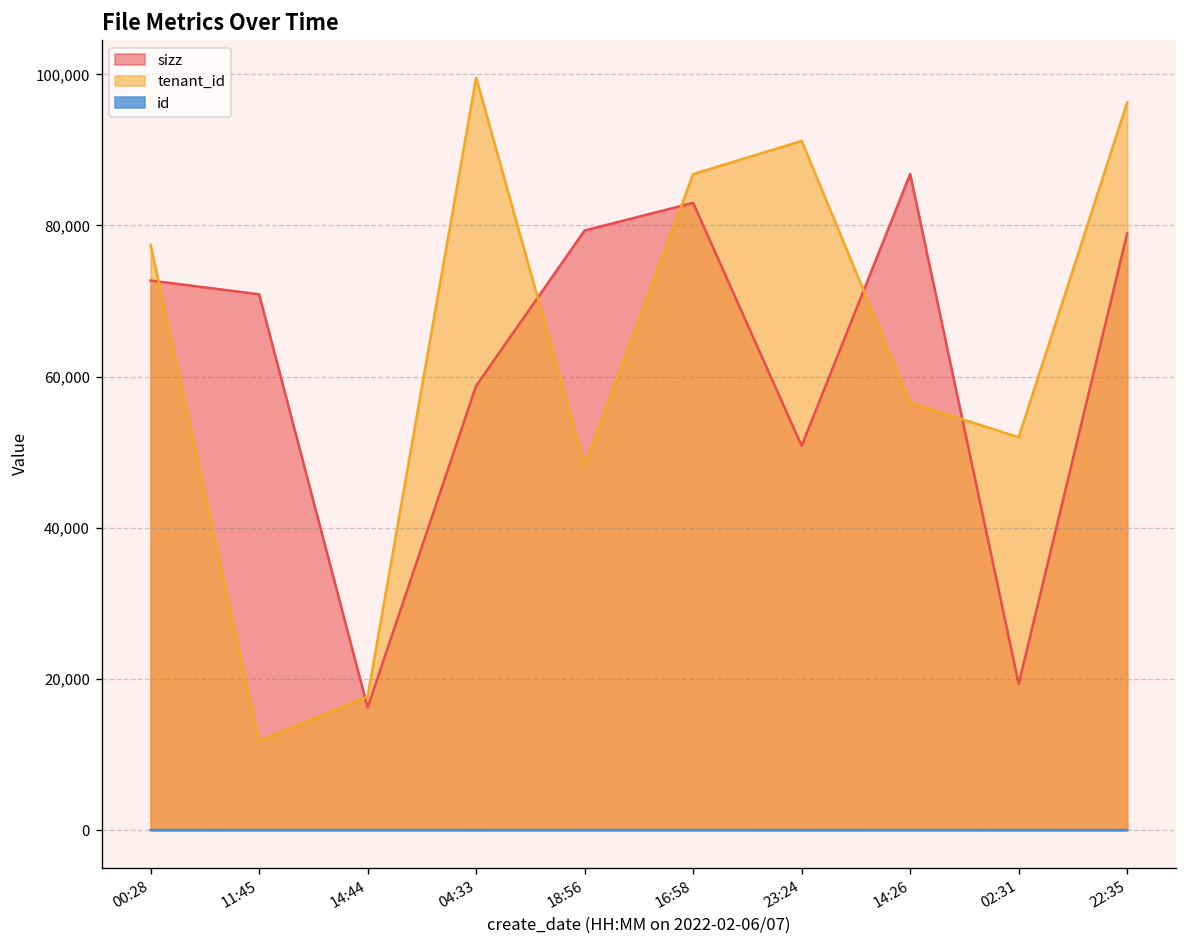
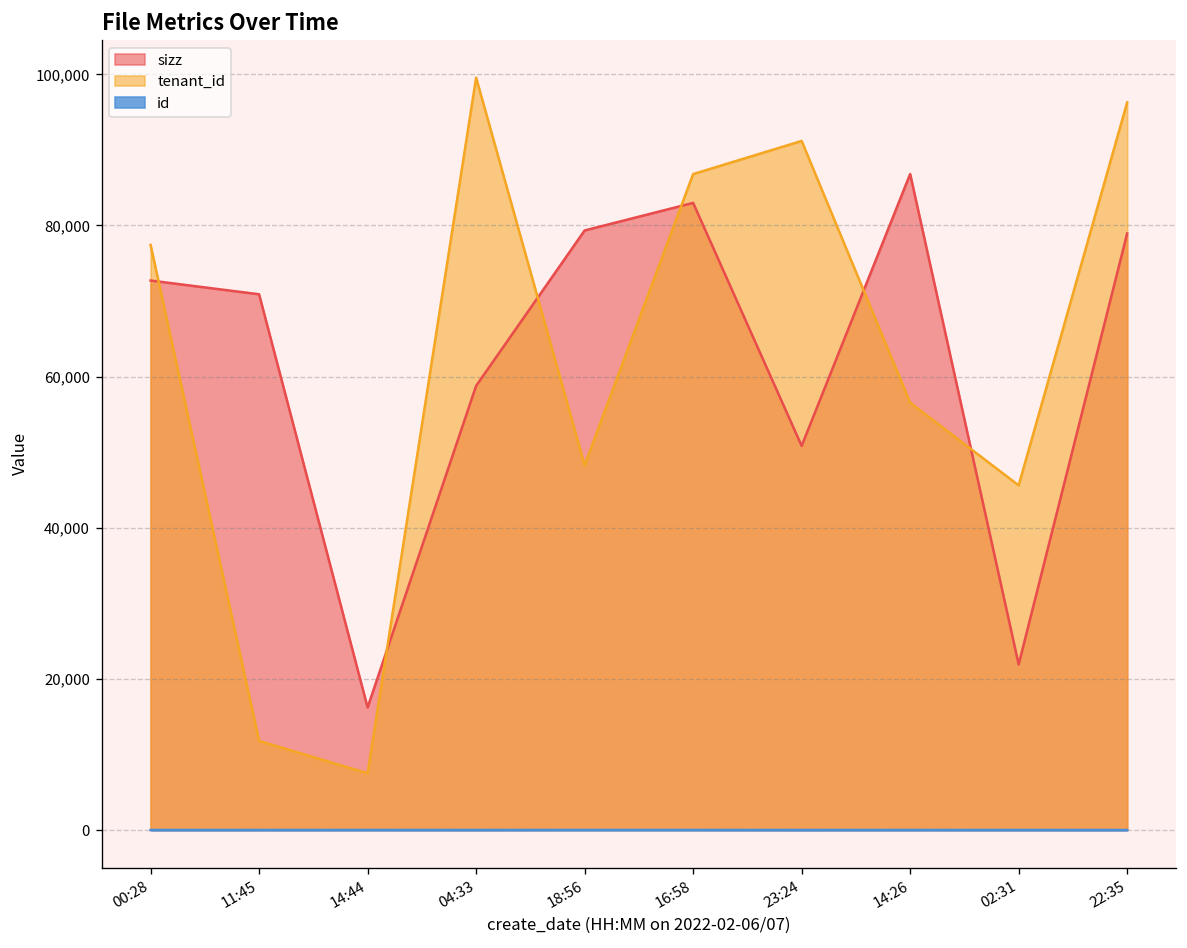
tenant_id, 14:44: 18,000 -> 8,000
sizz, 02:31: 19,000 -> 22,000
tenant_id, 02:31: 52,000 -> 46,000
